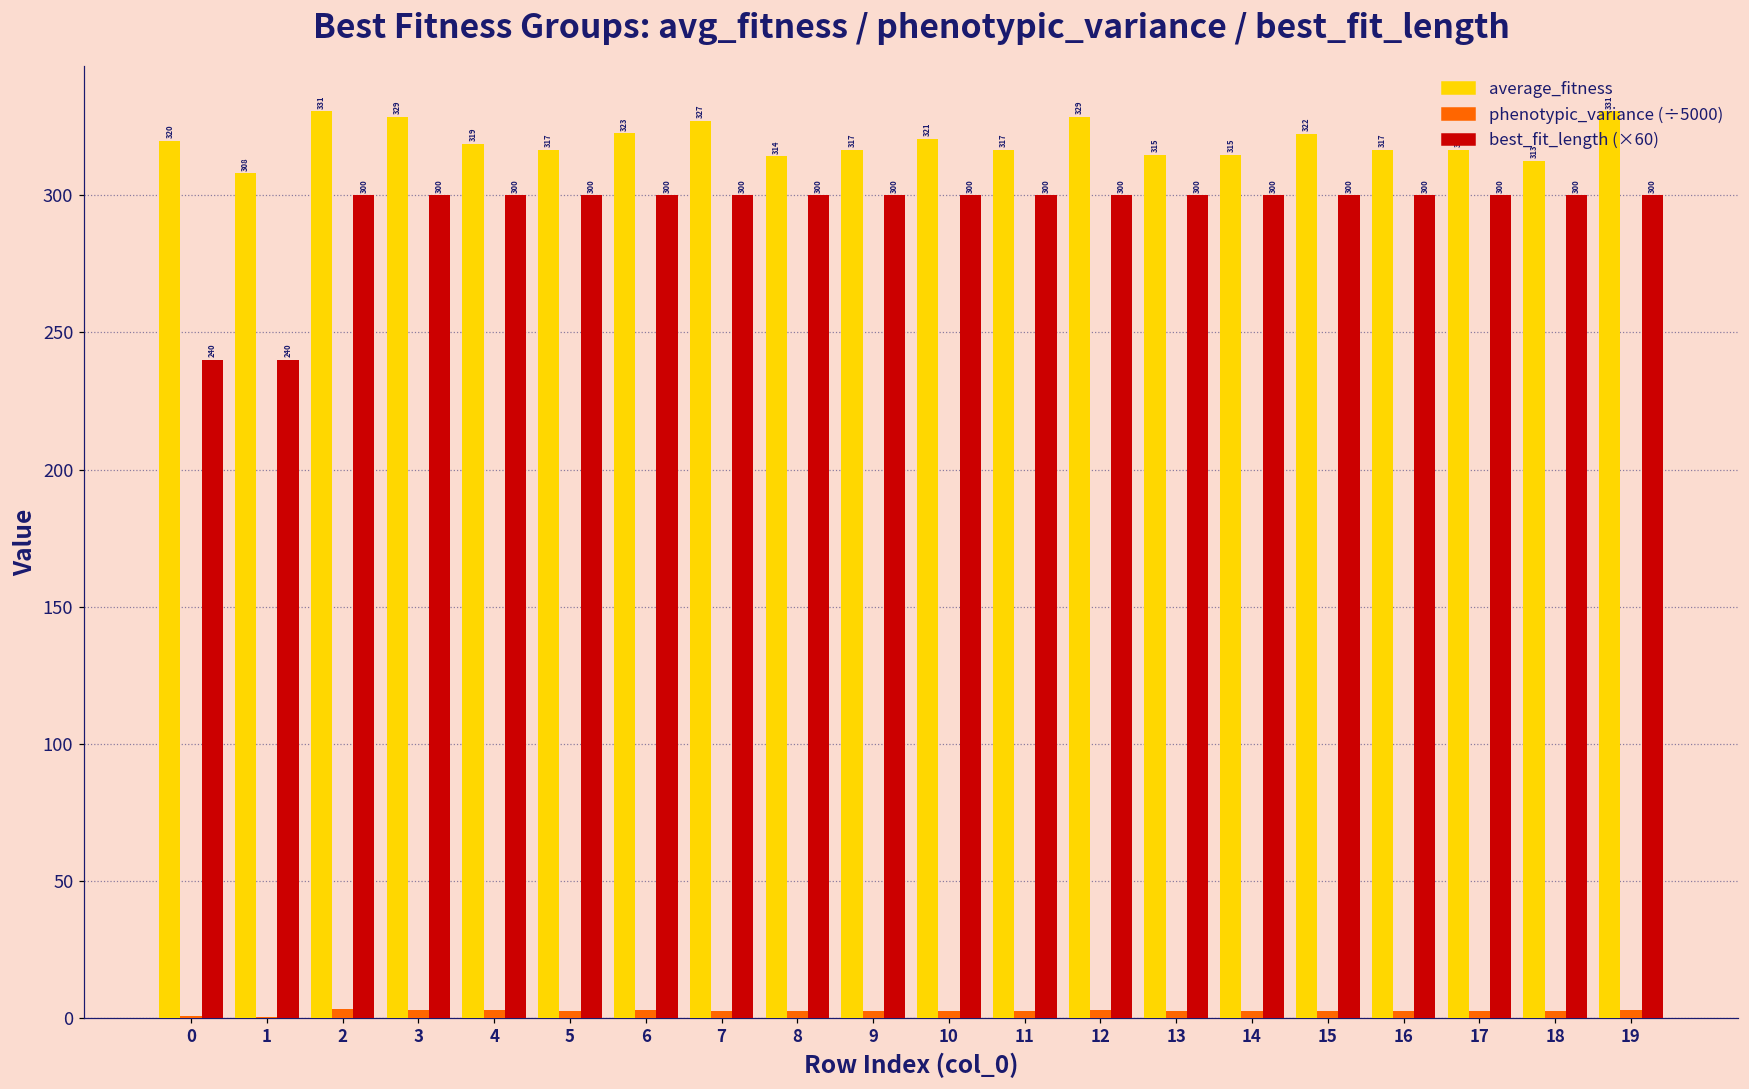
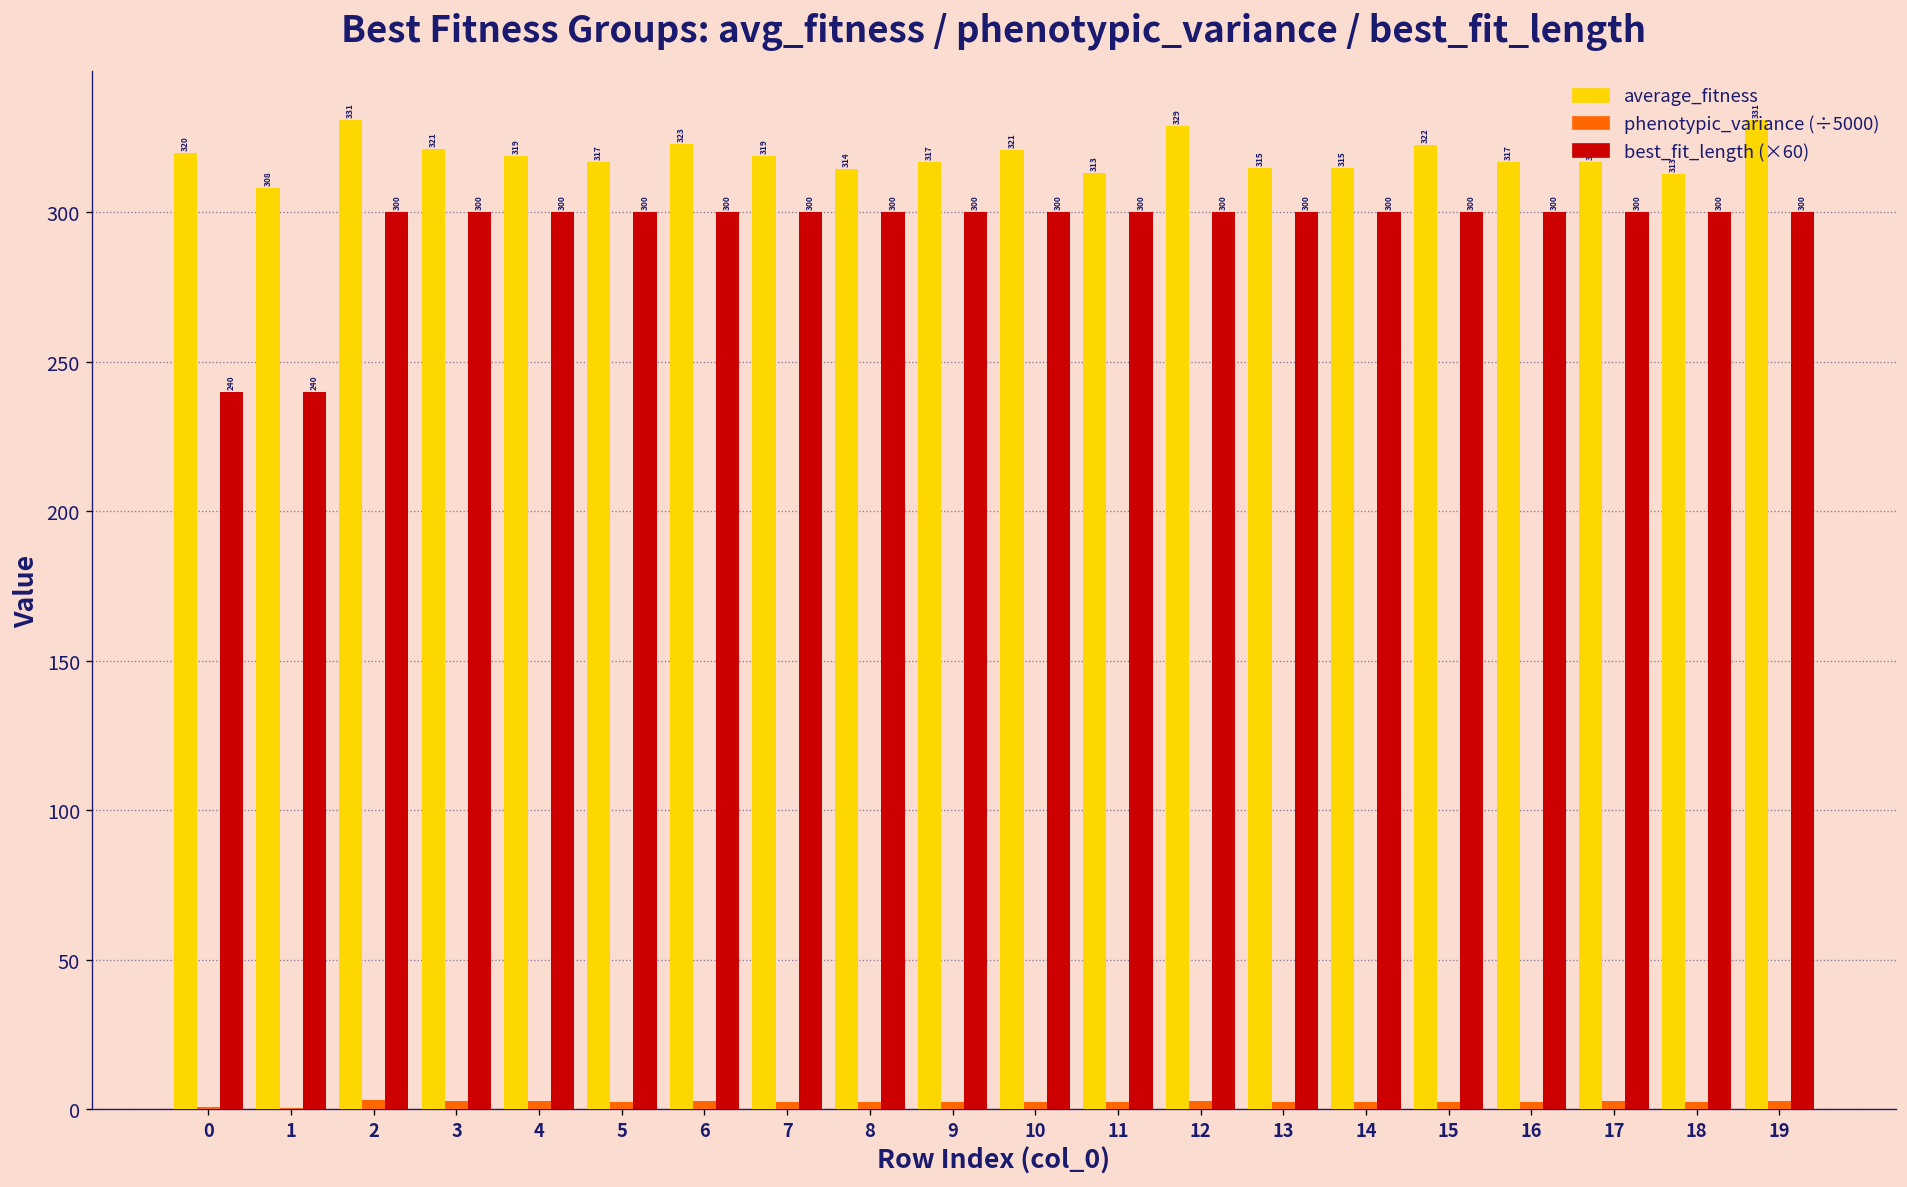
average_fitness, 3: 329 -> 321
average_fitness, 7: 327 -> 319
average_fitness, 11: 317 -> 313
